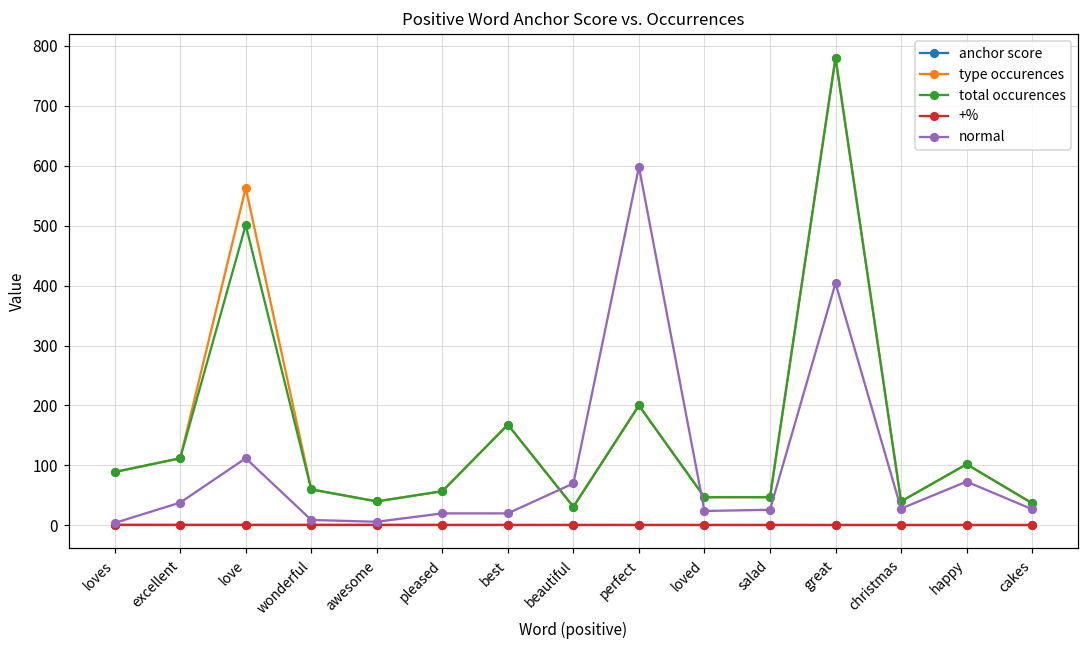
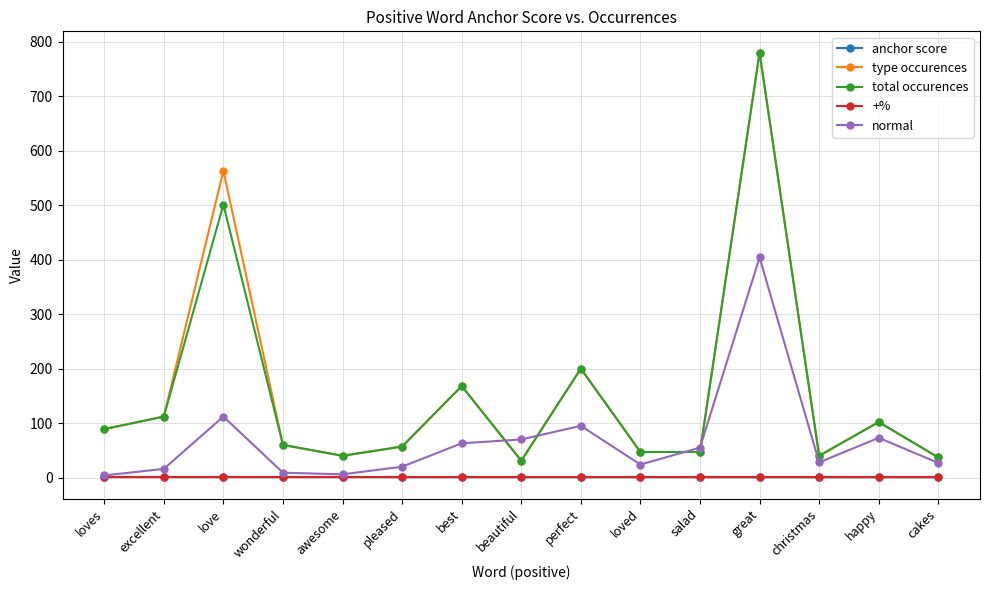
normal, excellent: 40 -> 20
normal, best: 20 -> 60
normal, perfect: 600 -> 100
normal, salad: 30 -> 60
